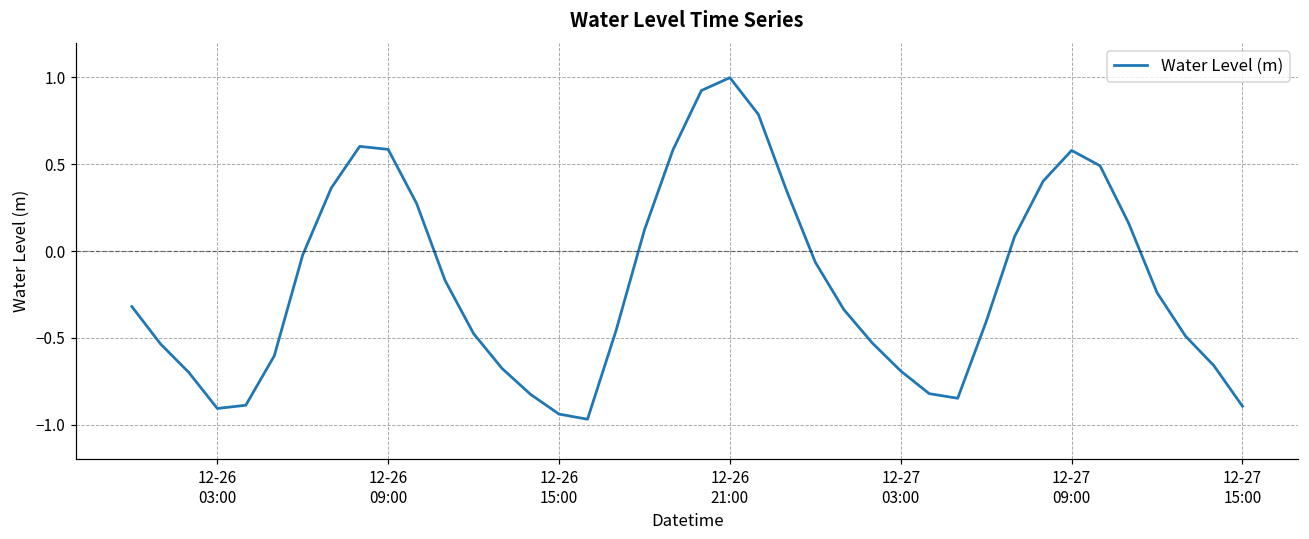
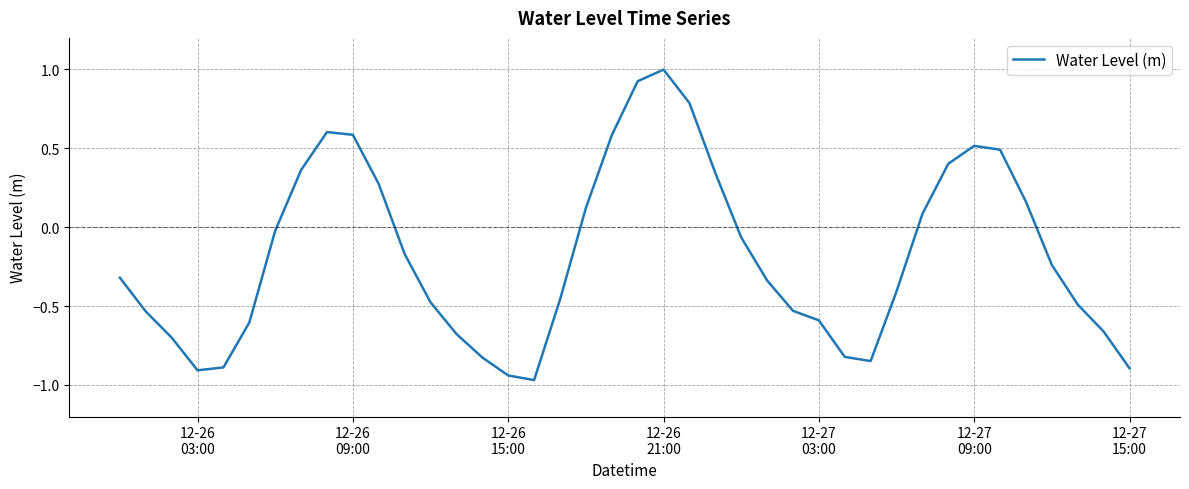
12-27 03:00: -0.69 -> -0.59
12-27 09:00: 0.58 -> 0.52
